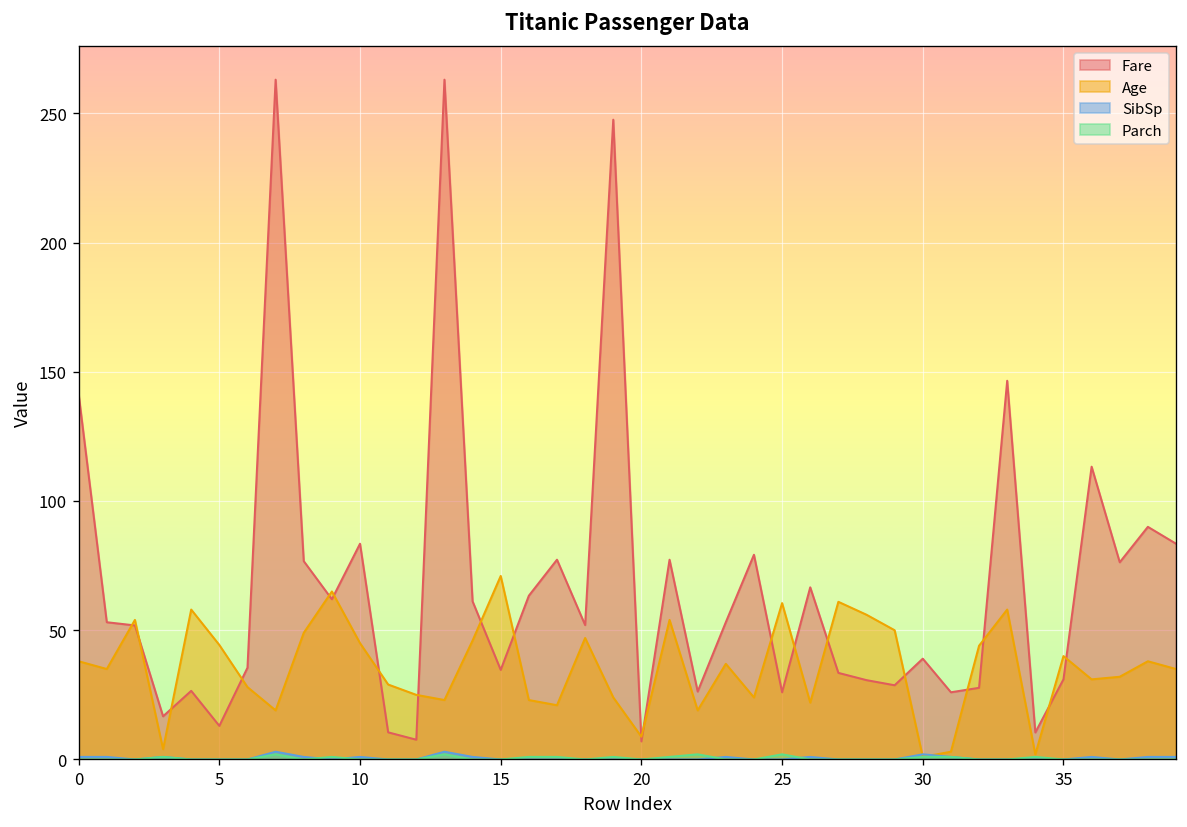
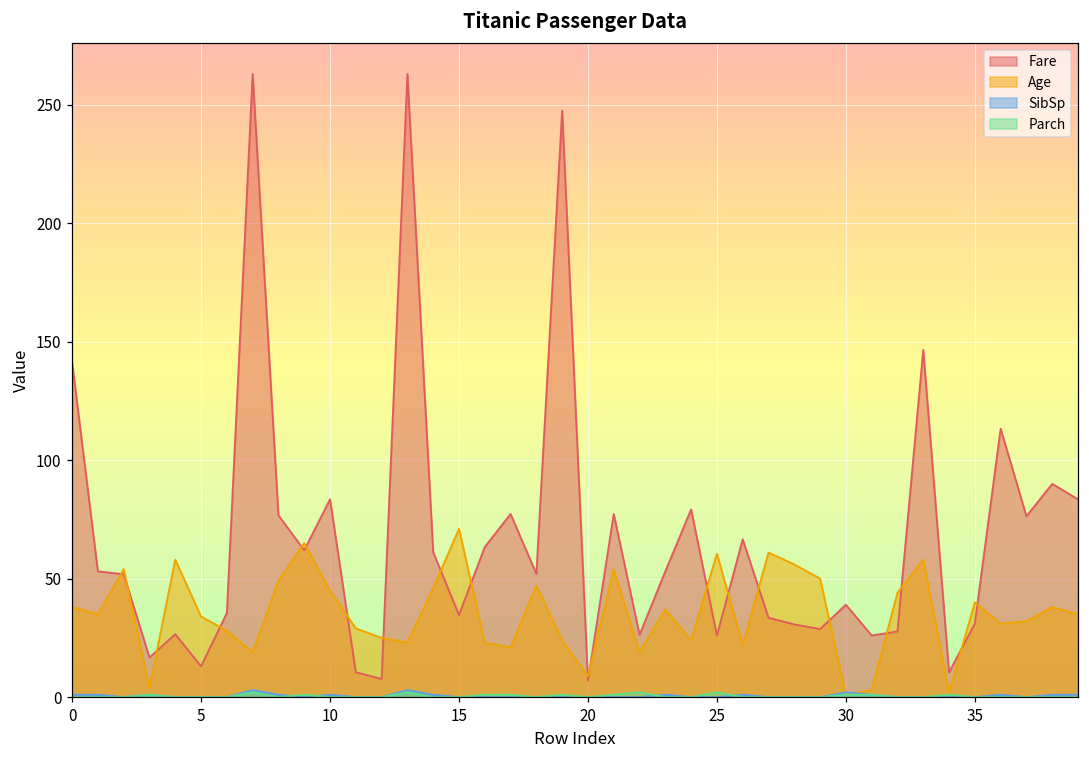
Age, 5: 44 -> 34
